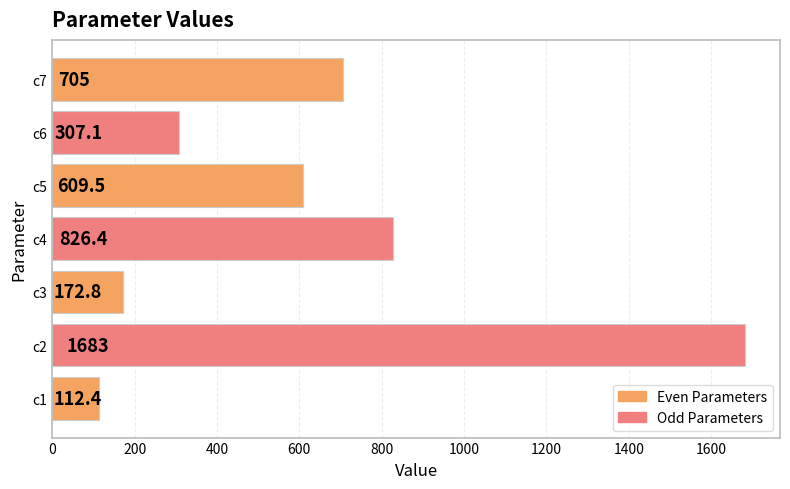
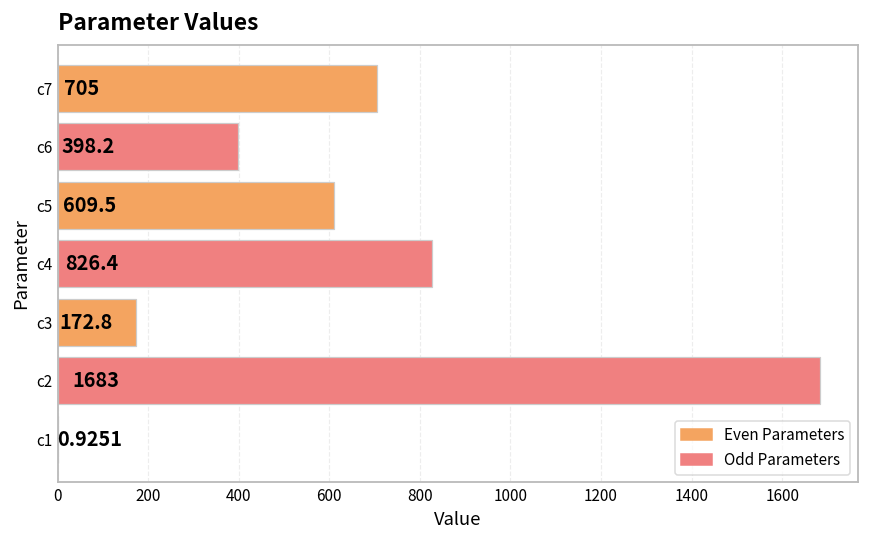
c6: 307.1 -> 398.2
c1: 112.4 -> 0.9251
